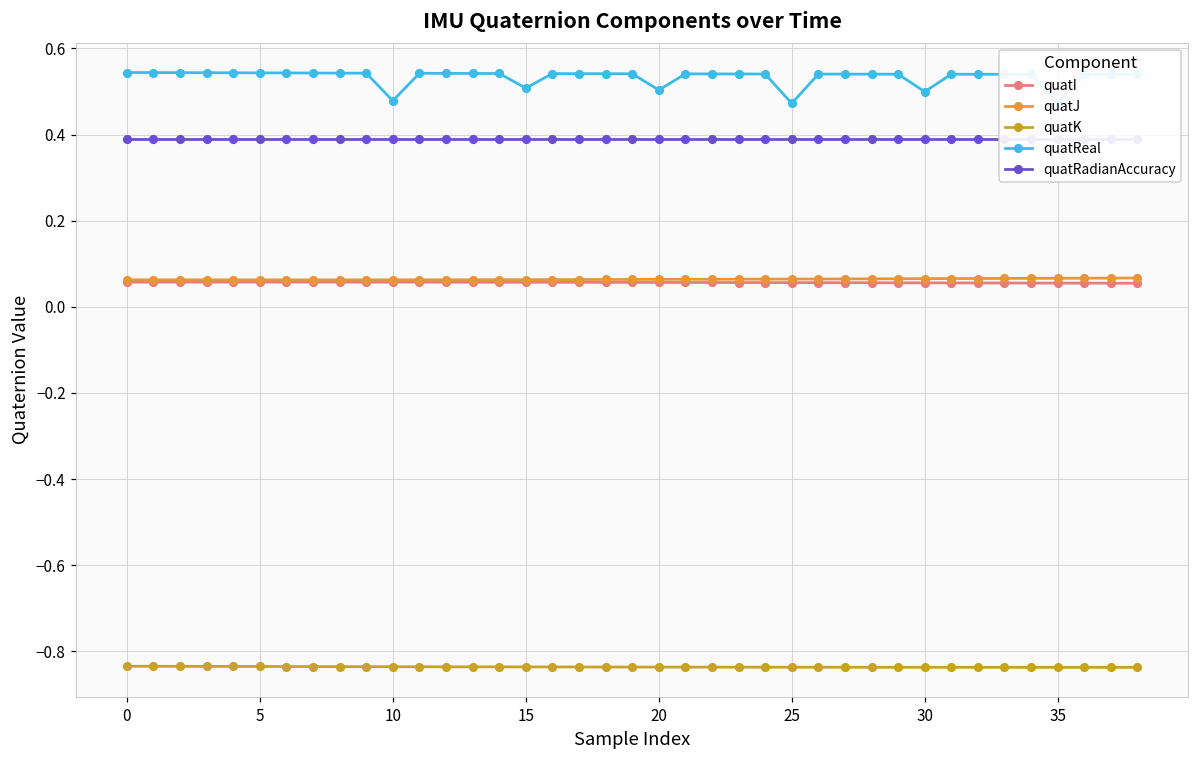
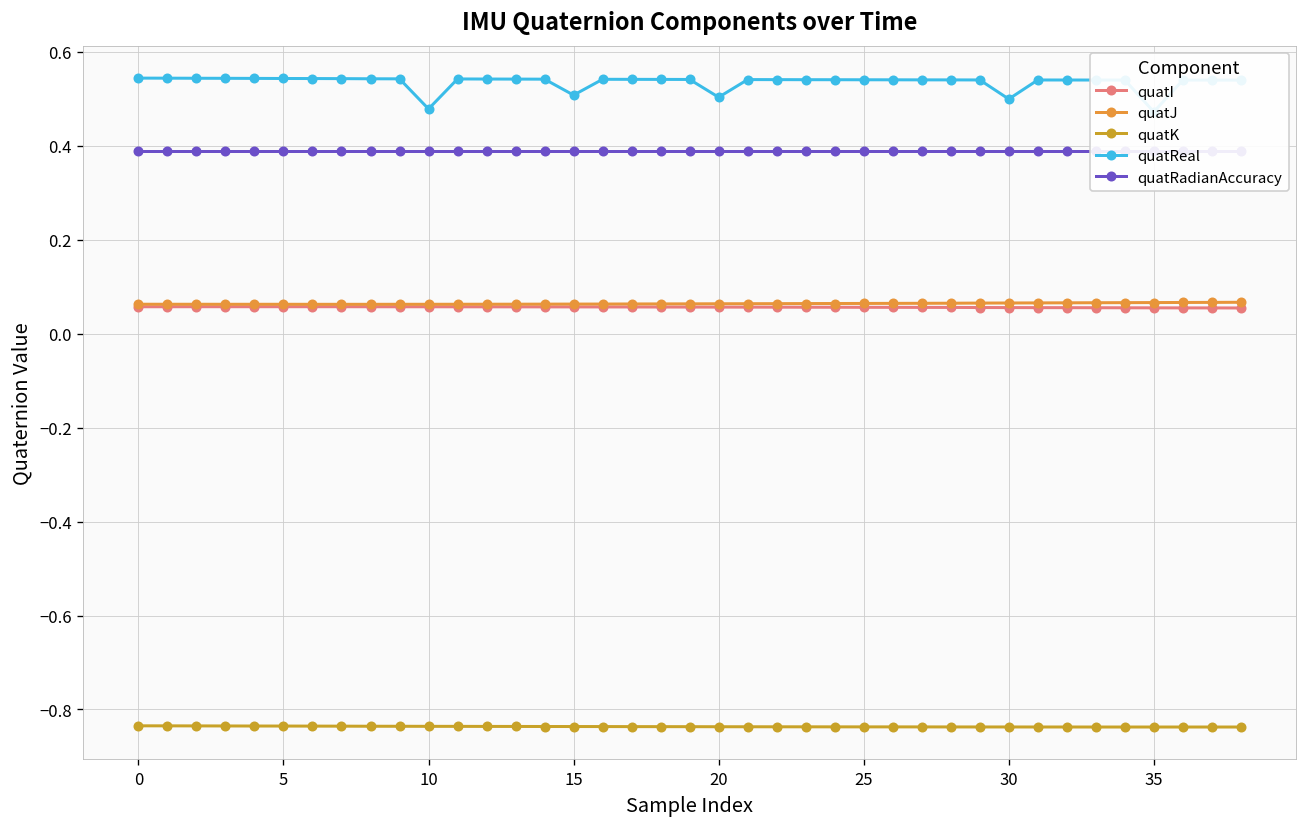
quatReal, 25: 0.47 -> 0.54
